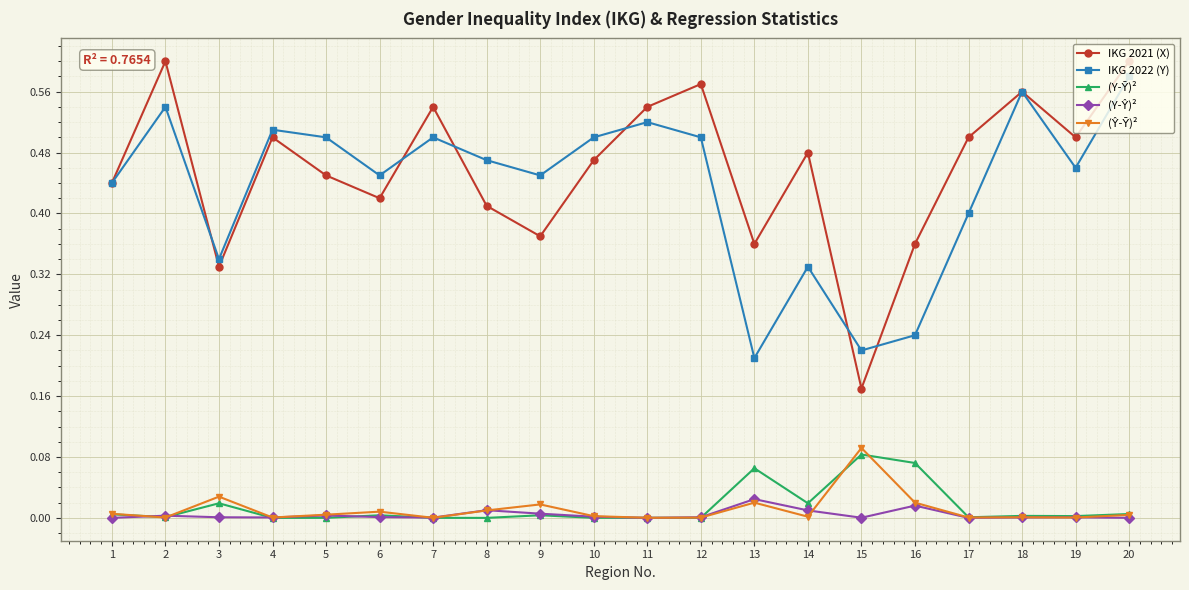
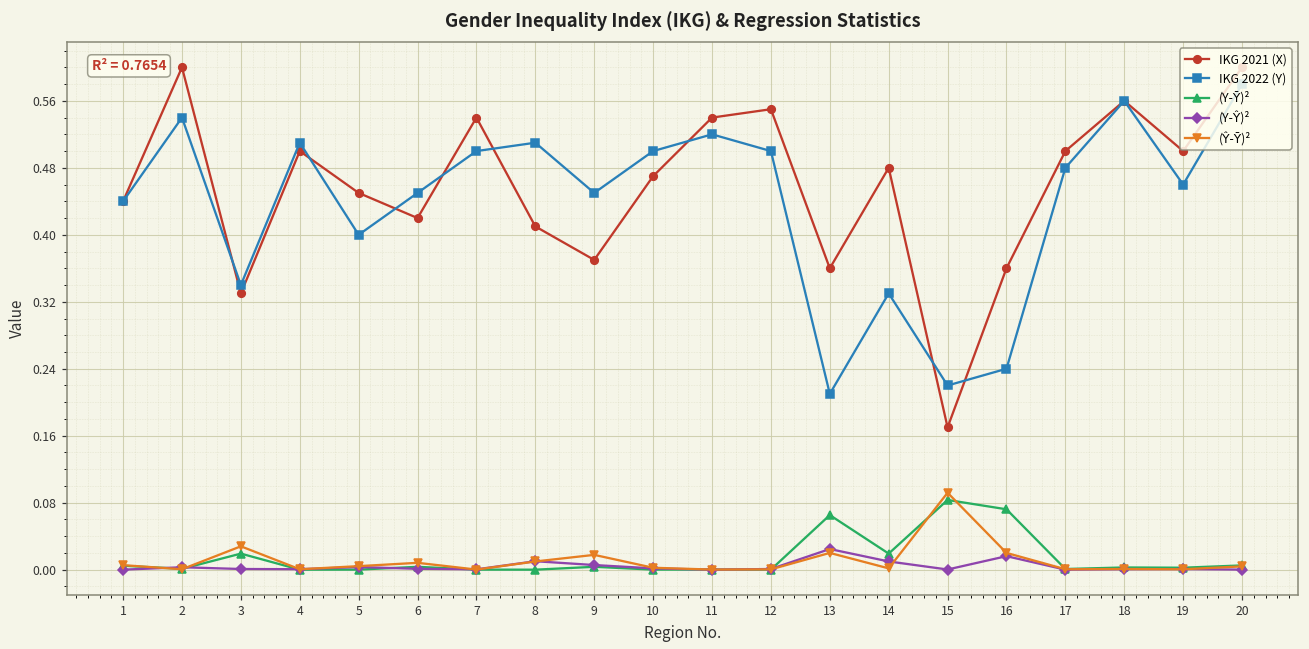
IKG 2022 (Y), 5: 0.5 -> 0.4
IKG 2022 (Y), 8: 0.47 -> 0.51
IKG 2021 (X), 12: 0.57 -> 0.55
IKG 2022 (Y), 17: 0.40 -> 0.48
